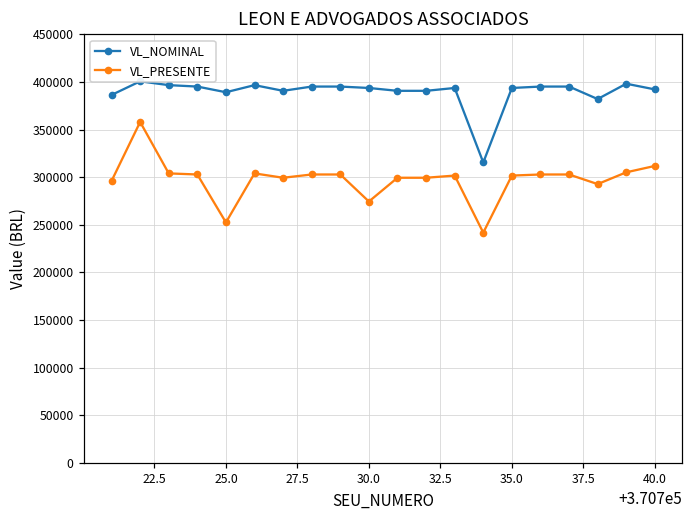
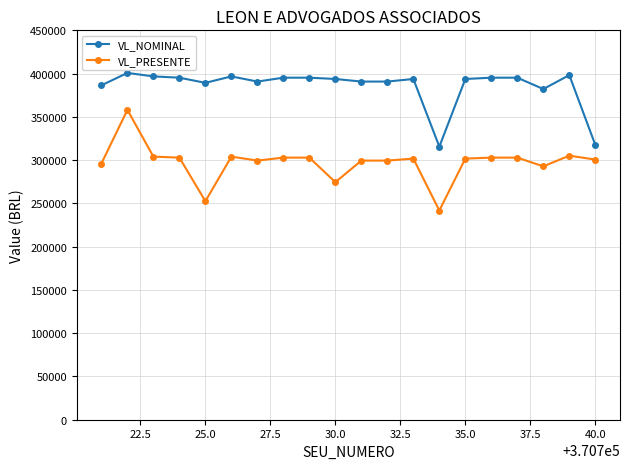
VL_NOMINAL, 40.0: 390000 -> 320000
VL_PRESENTE, 40.0: 310000 -> 300000
